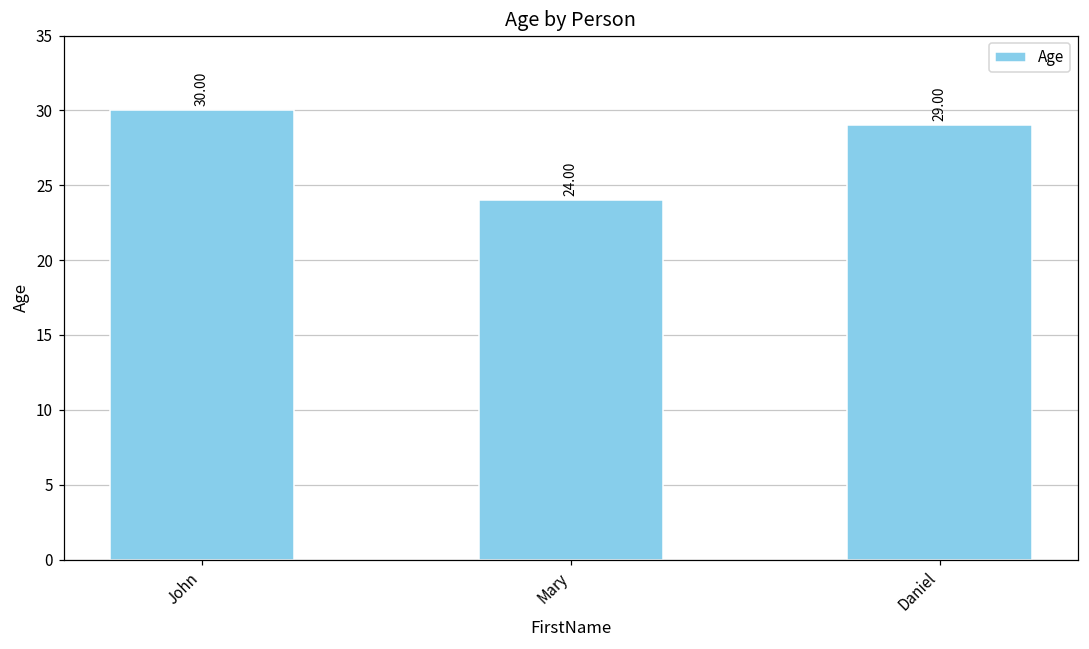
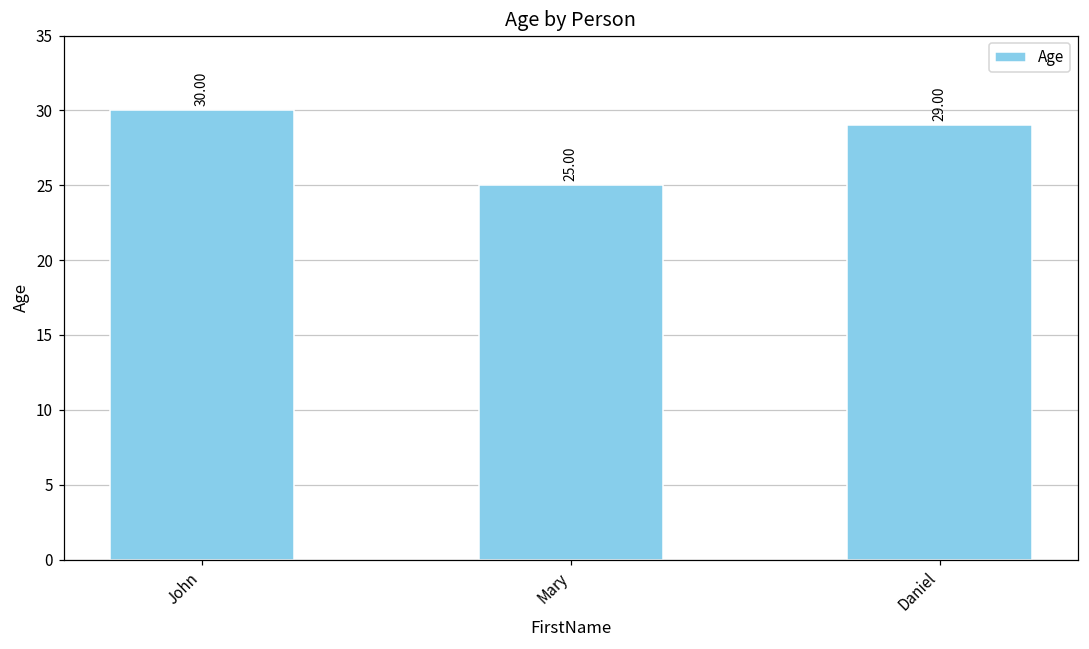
Mary: 24.00 -> 25.00
